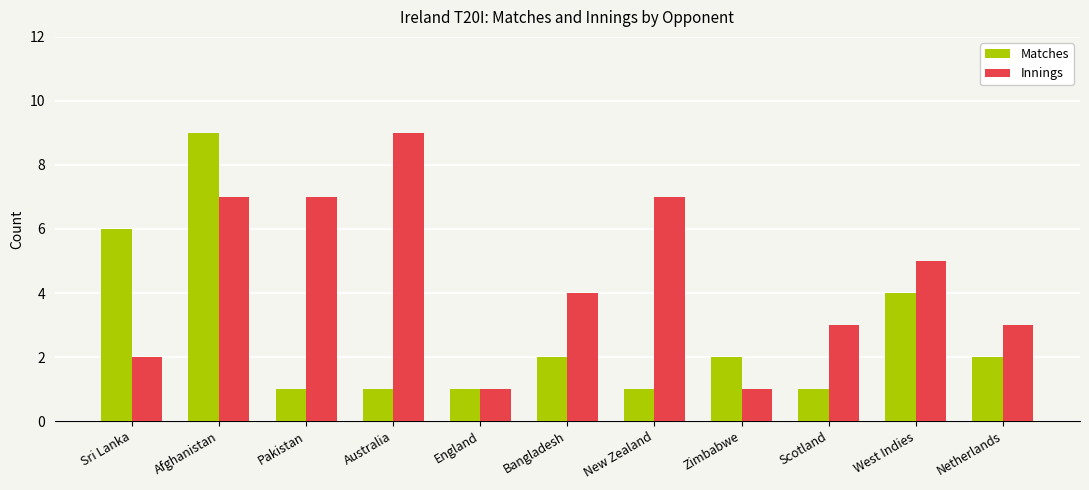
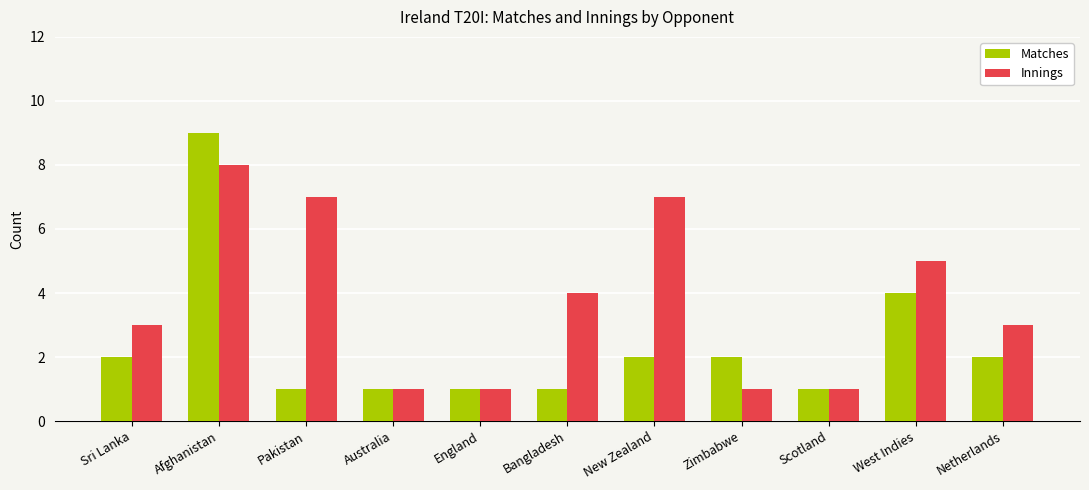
Matches, Sri Lanka: 6 -> 2
Innings, Sri Lanka: 2 -> 3
Innings, Afghanistan: 7 -> 8
Innings, Australia: 9 -> 1
Matches, Bangladesh: 2 -> 1
Matches, New Zealand: 1 -> 2
Innings, Scotland: 3 -> 1
